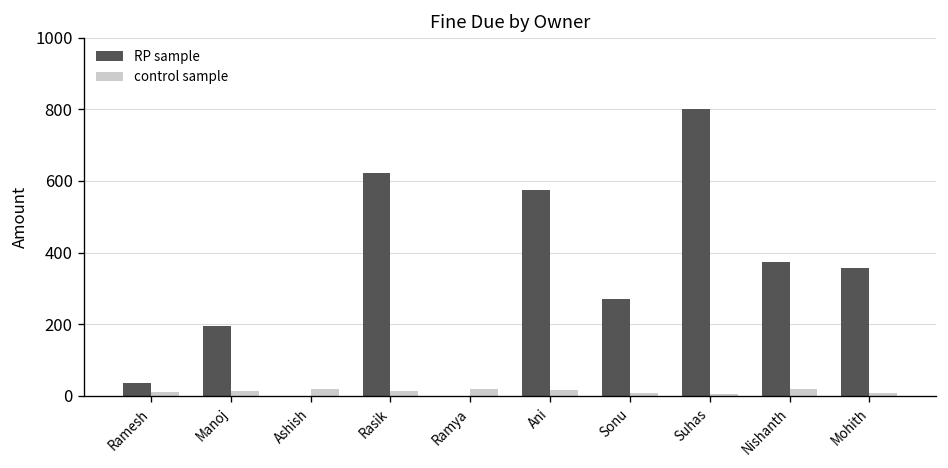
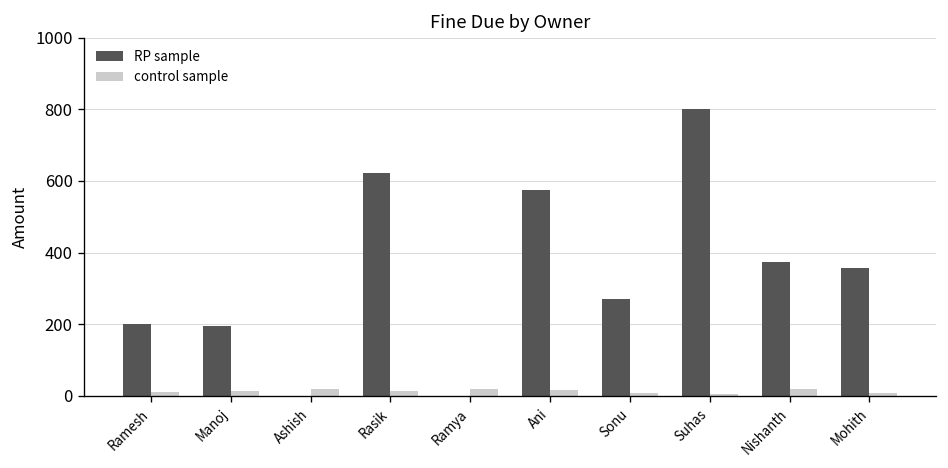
RP sample, Ramesh: 40 -> 200
